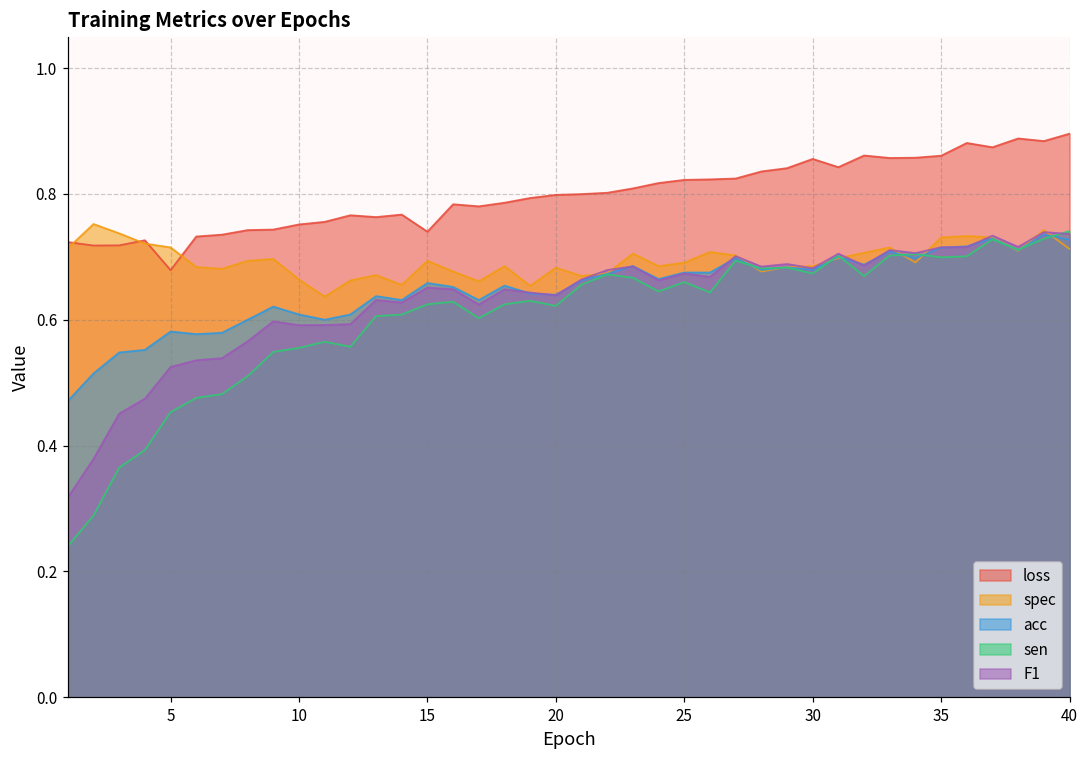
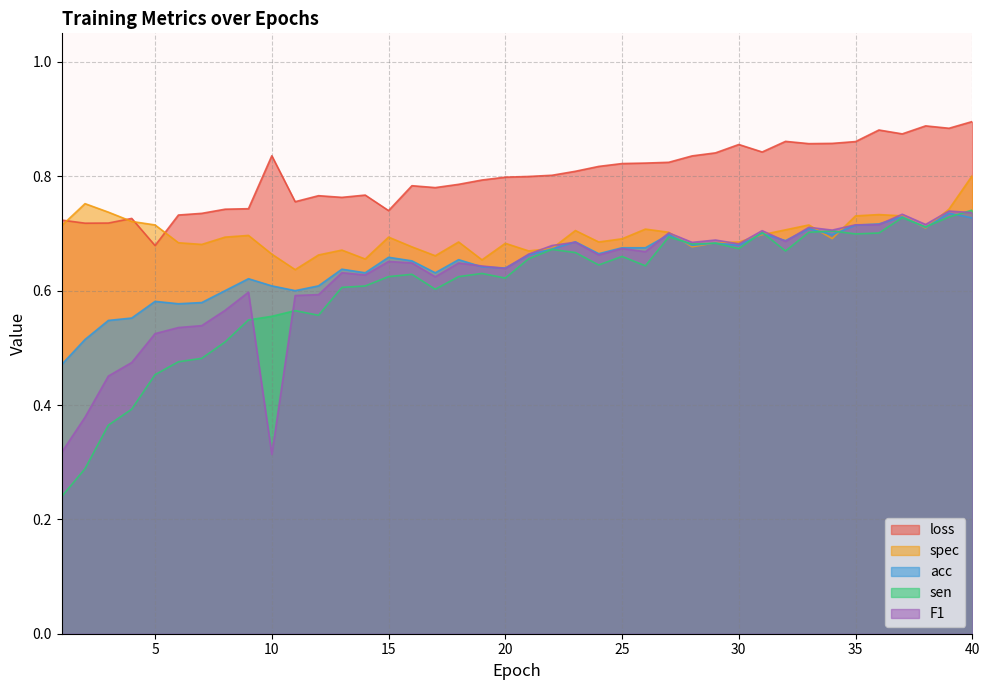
loss, 10: 0.75 -> 0.84
F1, 10: 0.59 -> 0.31
spec, 40: 0.71 -> 0.80
